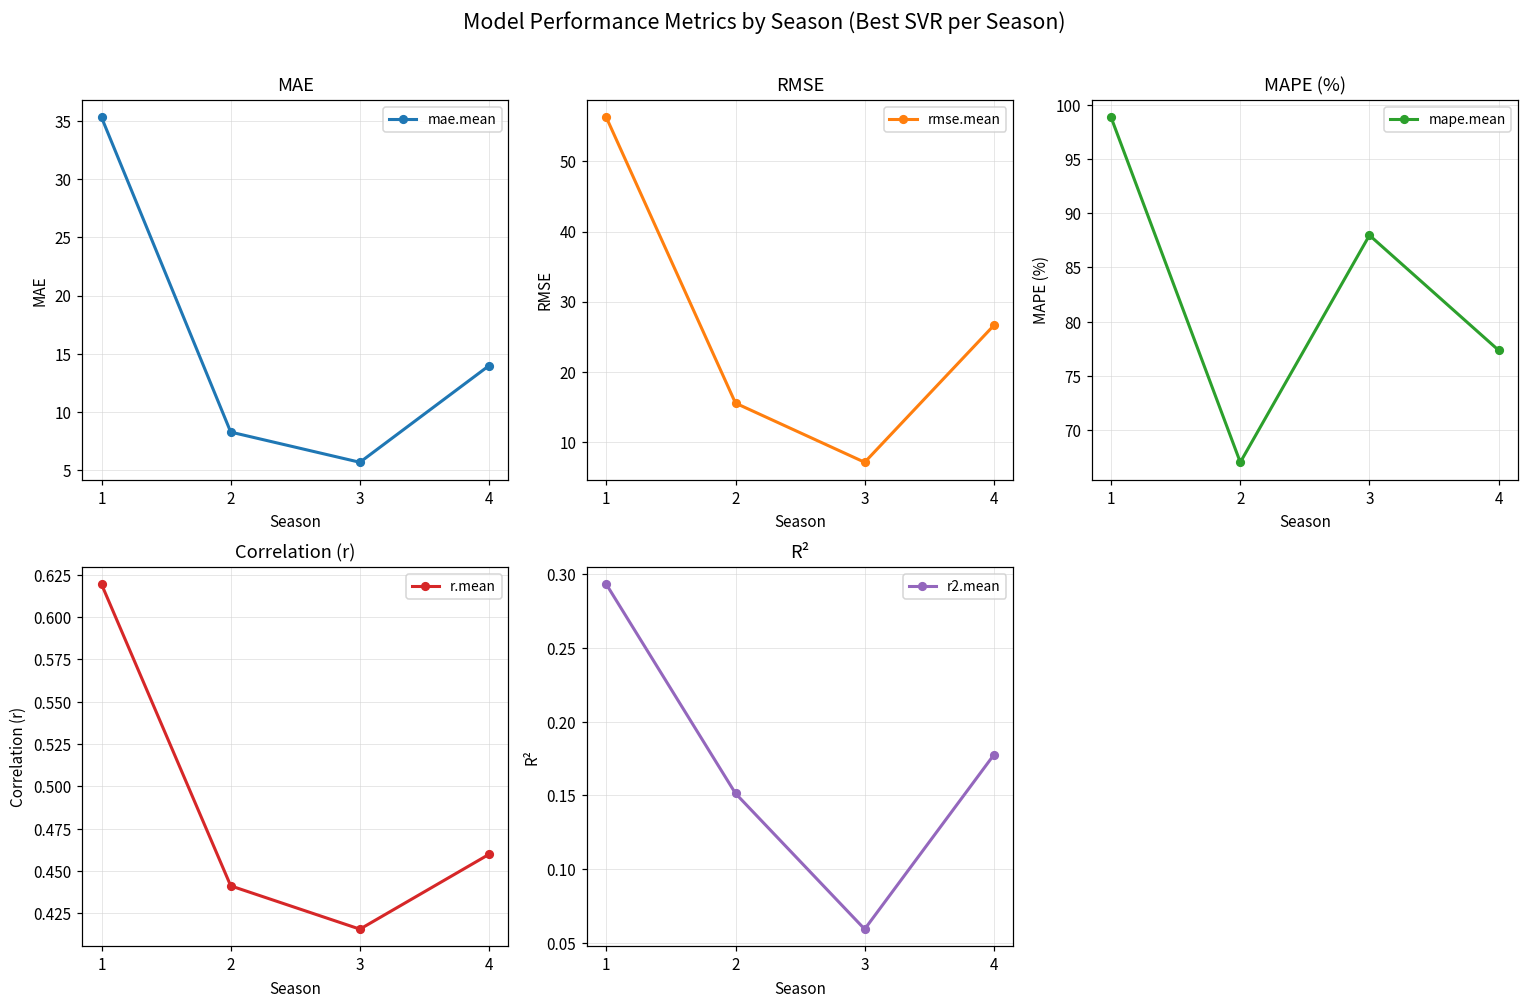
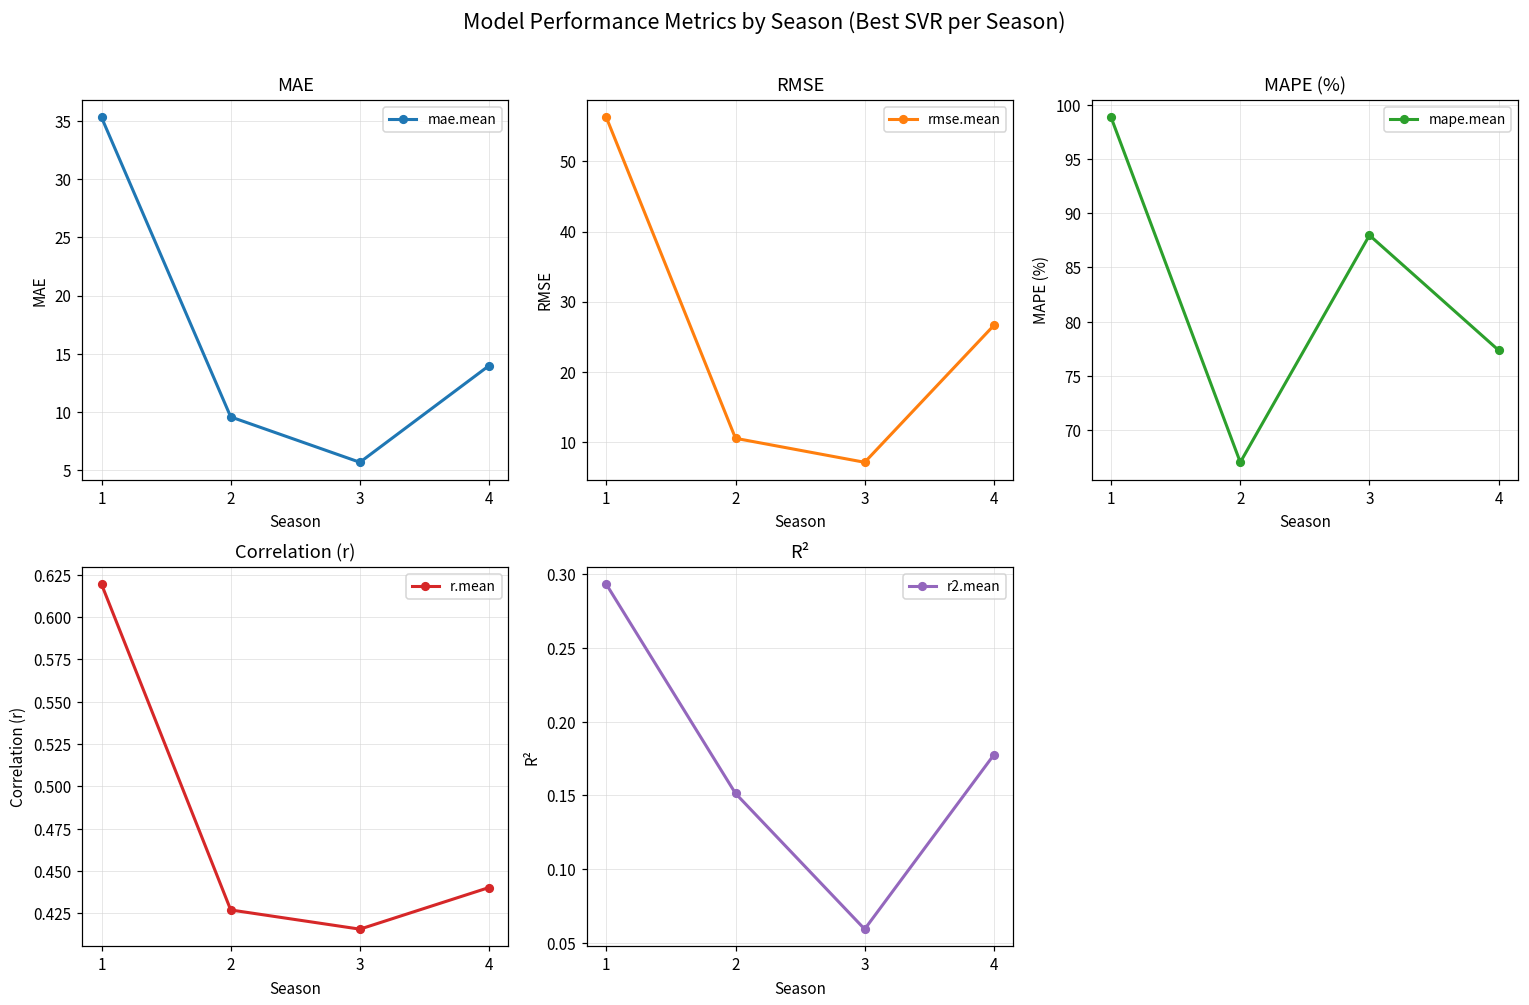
MAE, 2: 8.3 -> 9.6
RMSE, 2: 16 -> 10
Correlation (r), 2: 0.441 -> 0.427
Correlation (r), 4: 0.460 -> 0.440
